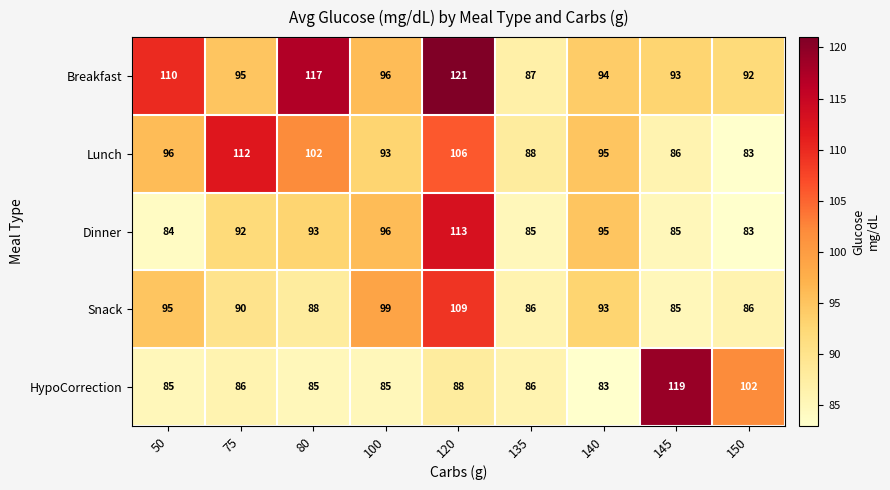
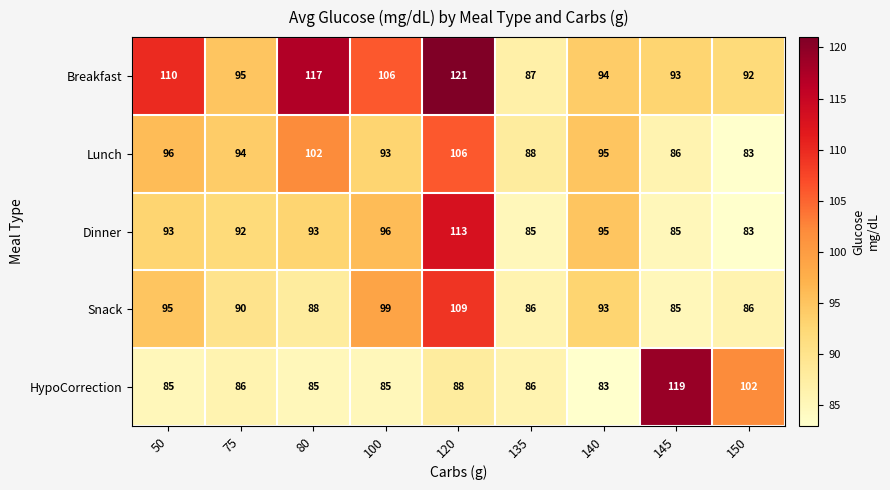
Breakfast, 100: 96 -> 106
Lunch, 75: 112 -> 94
Dinner, 50: 84 -> 93
